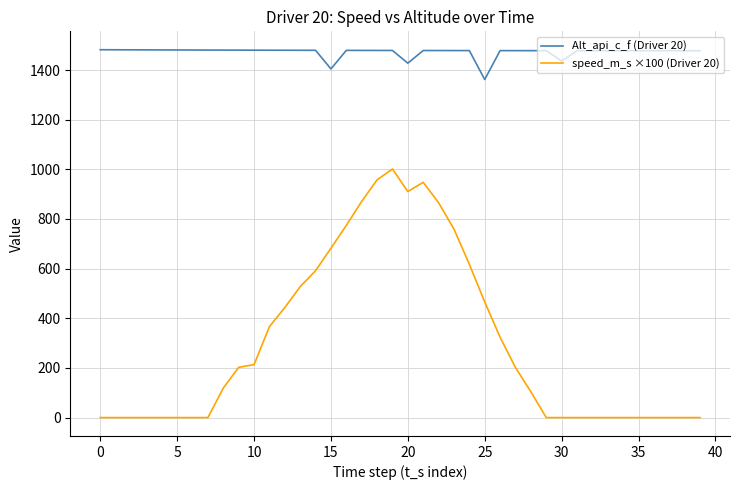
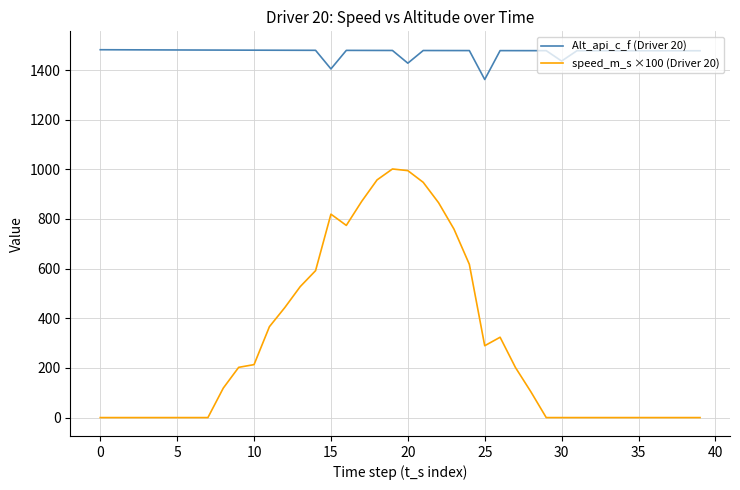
speed_m_s ×100 (Driver 20), 15: 680 -> 820
speed_m_s ×100 (Driver 20), 20: 910 -> 990
speed_m_s ×100 (Driver 20), 25: 470 -> 290
